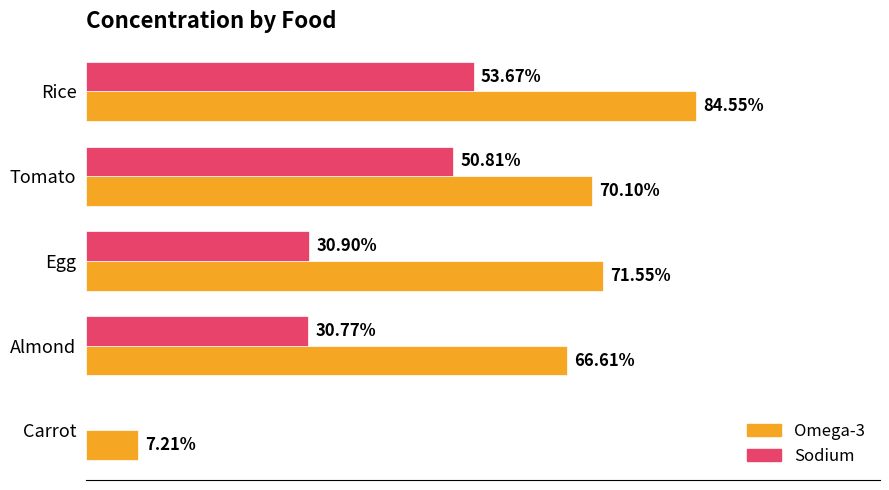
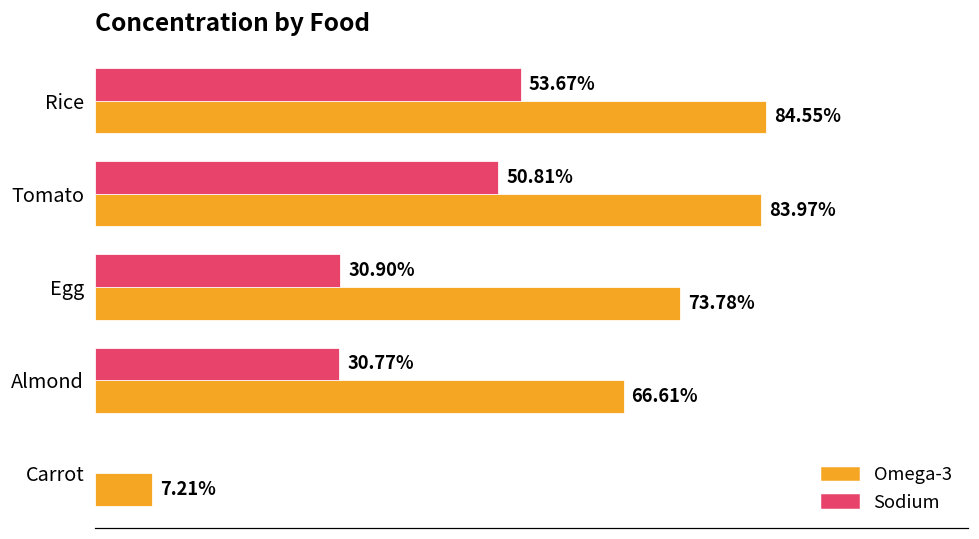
Omega-3, Tomato: 70.10% -> 83.97%
Omega-3, Egg: 71.55% -> 73.78%
